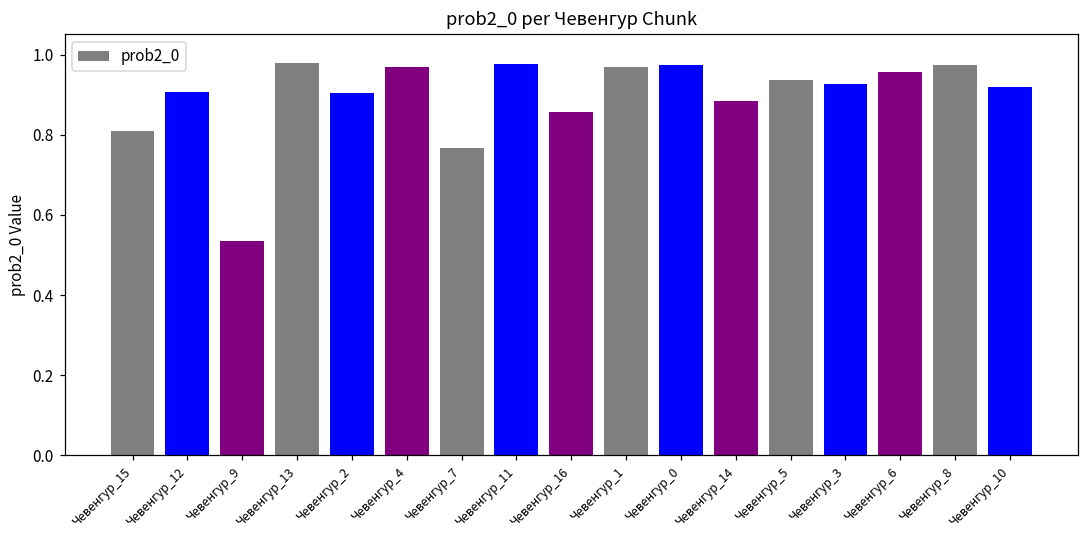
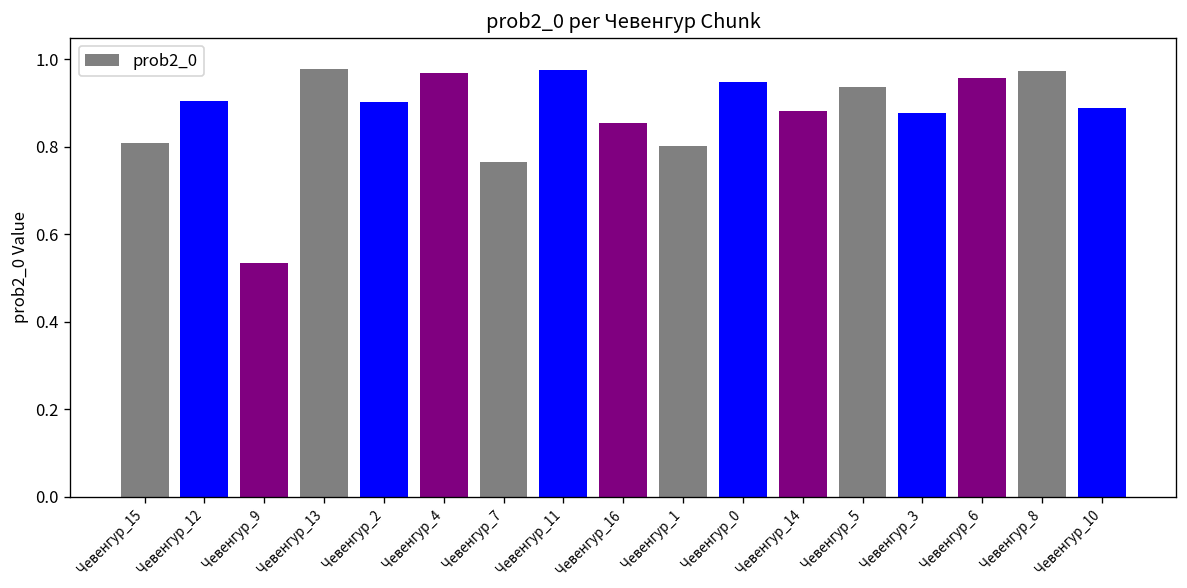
Чевенгур_1: 0.97 -> 0.80
Чевенгур_0: 0.97 -> 0.95
Чевенгур_3: 0.93 -> 0.88
Чевенгур_10: 0.92 -> 0.89
